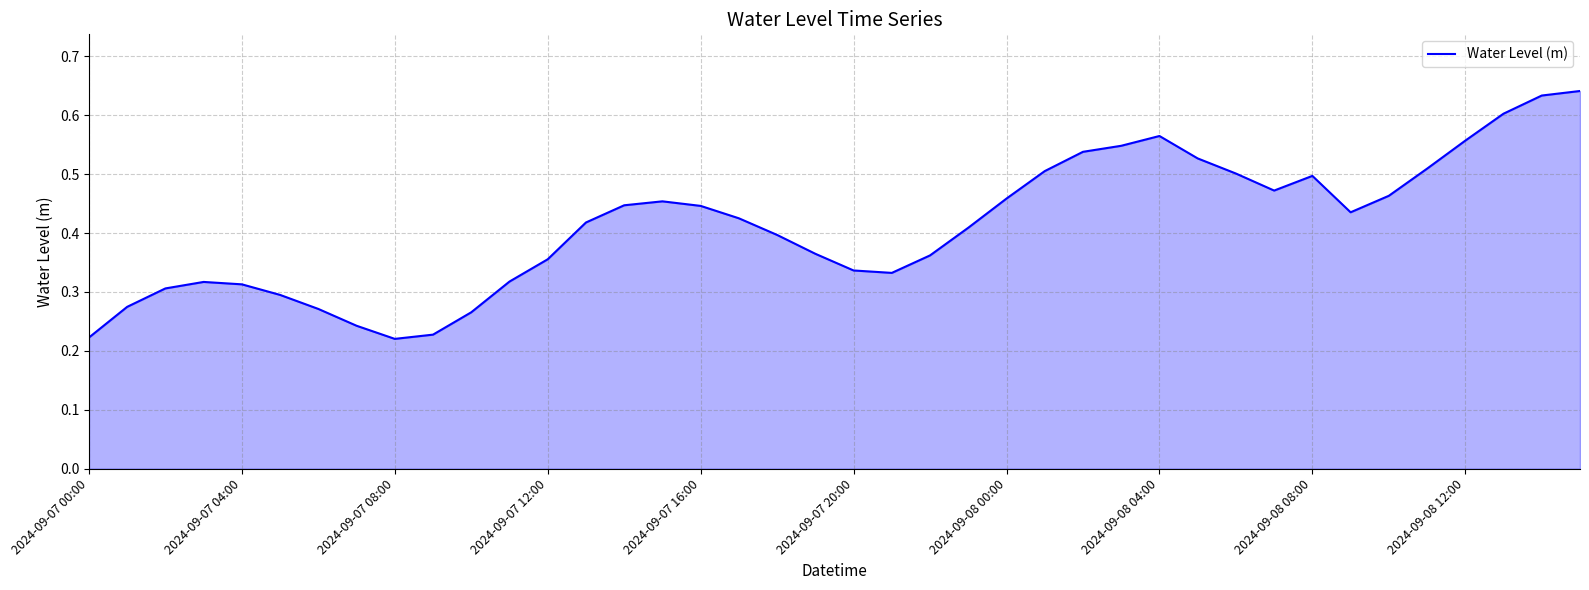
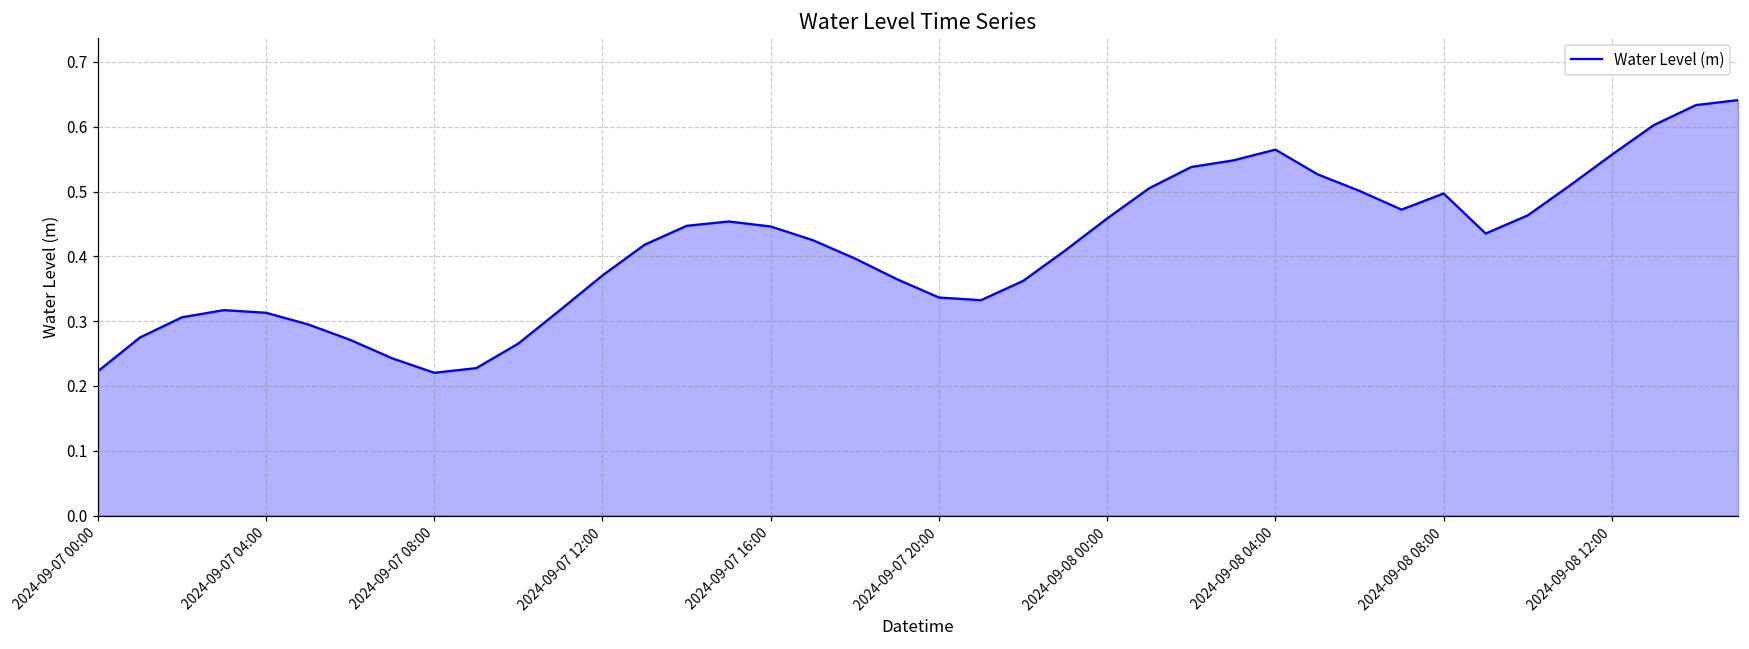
2024-09-07 12:00: 0.36 -> 0.37
